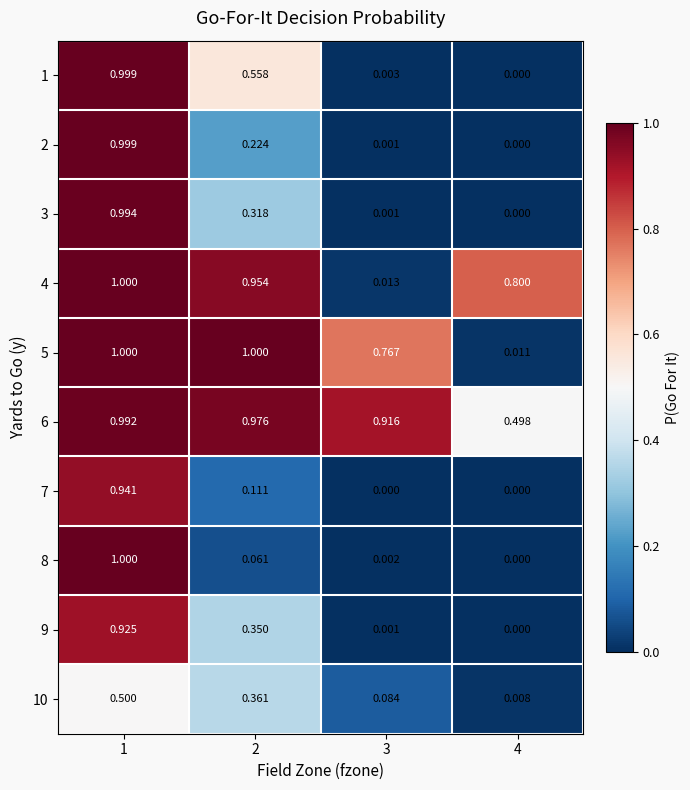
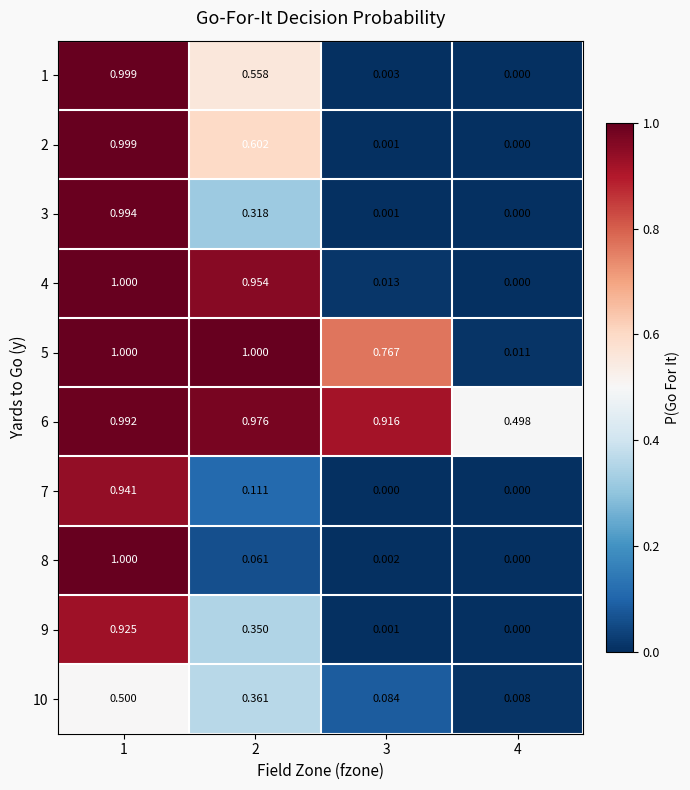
2, 2: 0.224 -> 0.602
4, 4: 0.800 -> 0.000
